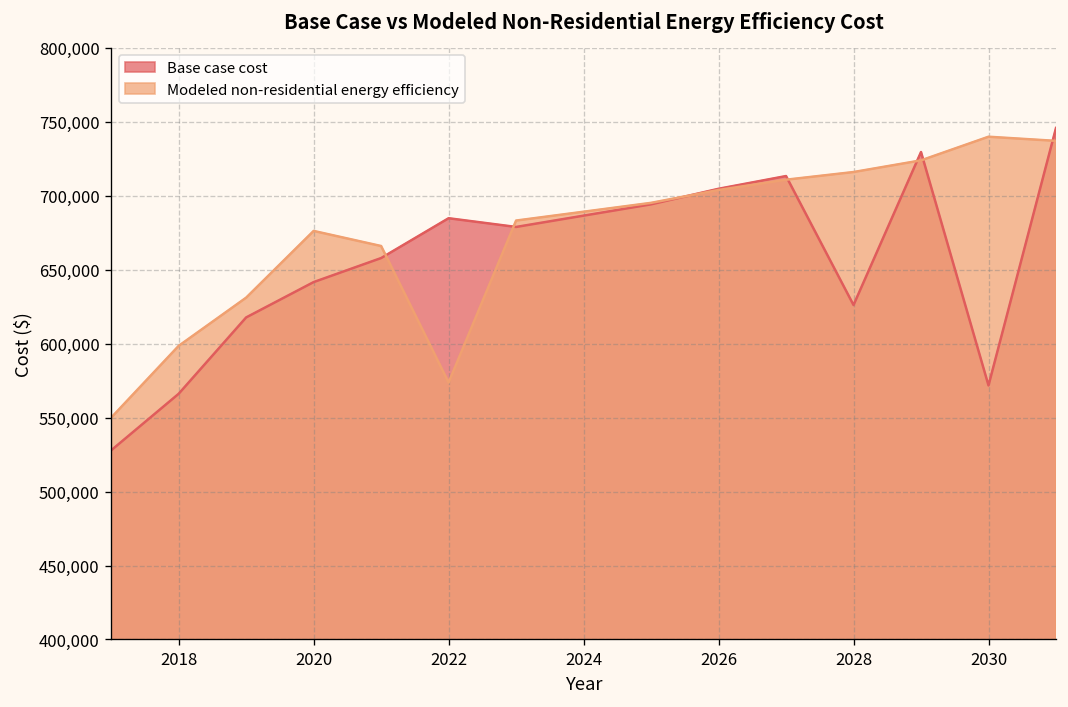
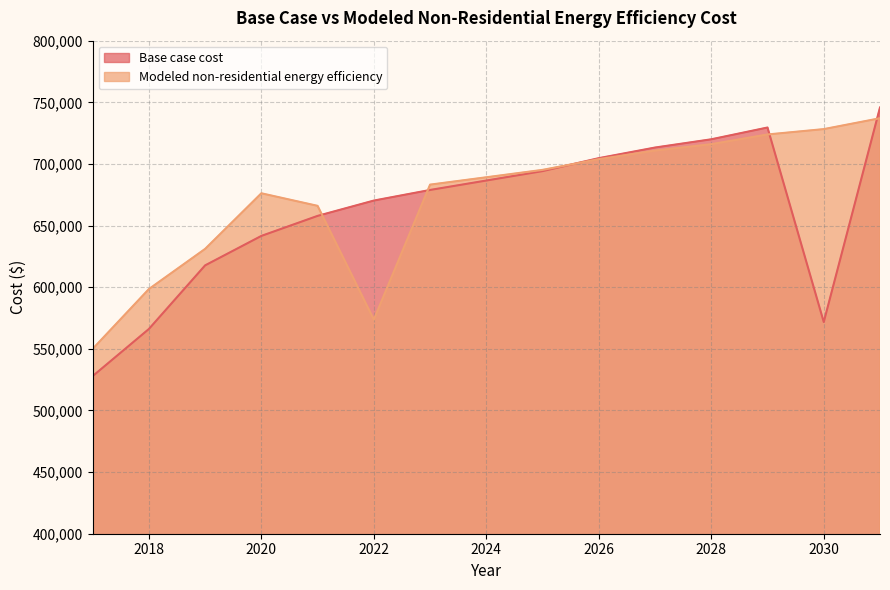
Base case cost, 2022: 685,000 -> 670,000
Base case cost, 2028: 626,000 -> 720,000
Modeled non-residential energy efficiency, 2030: 740,000 -> 728,000
